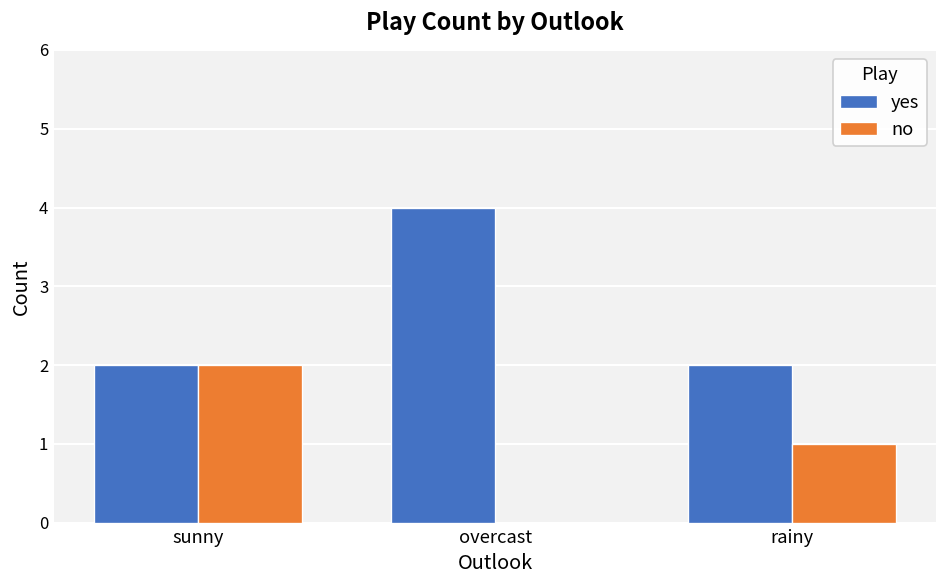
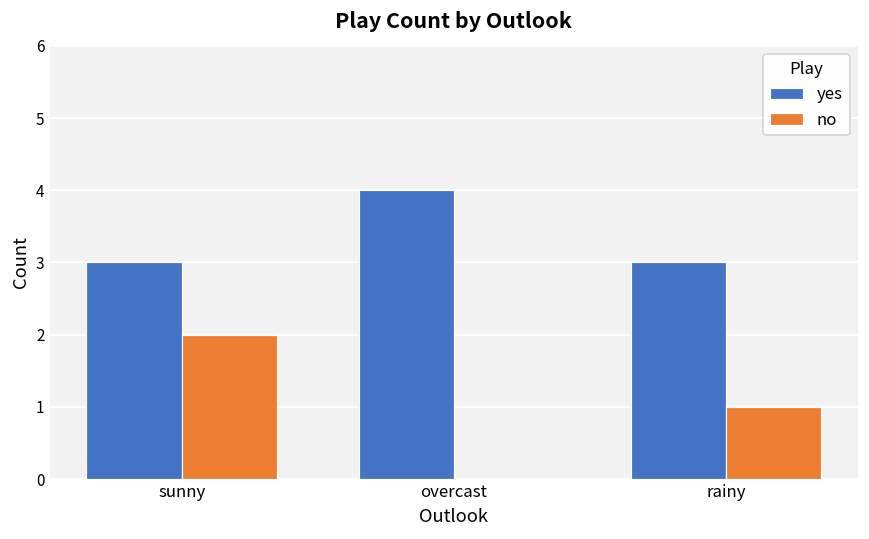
yes, sunny: 2 -> 3
yes, rainy: 2 -> 3
